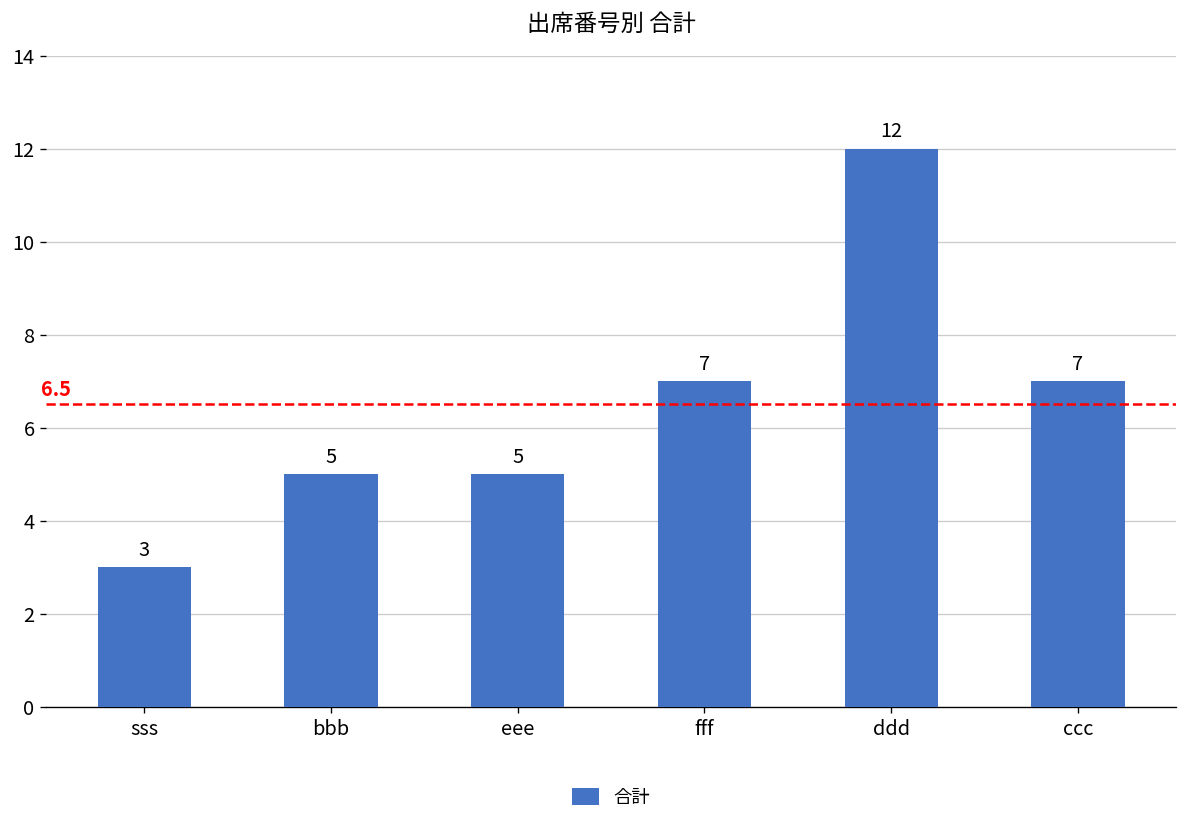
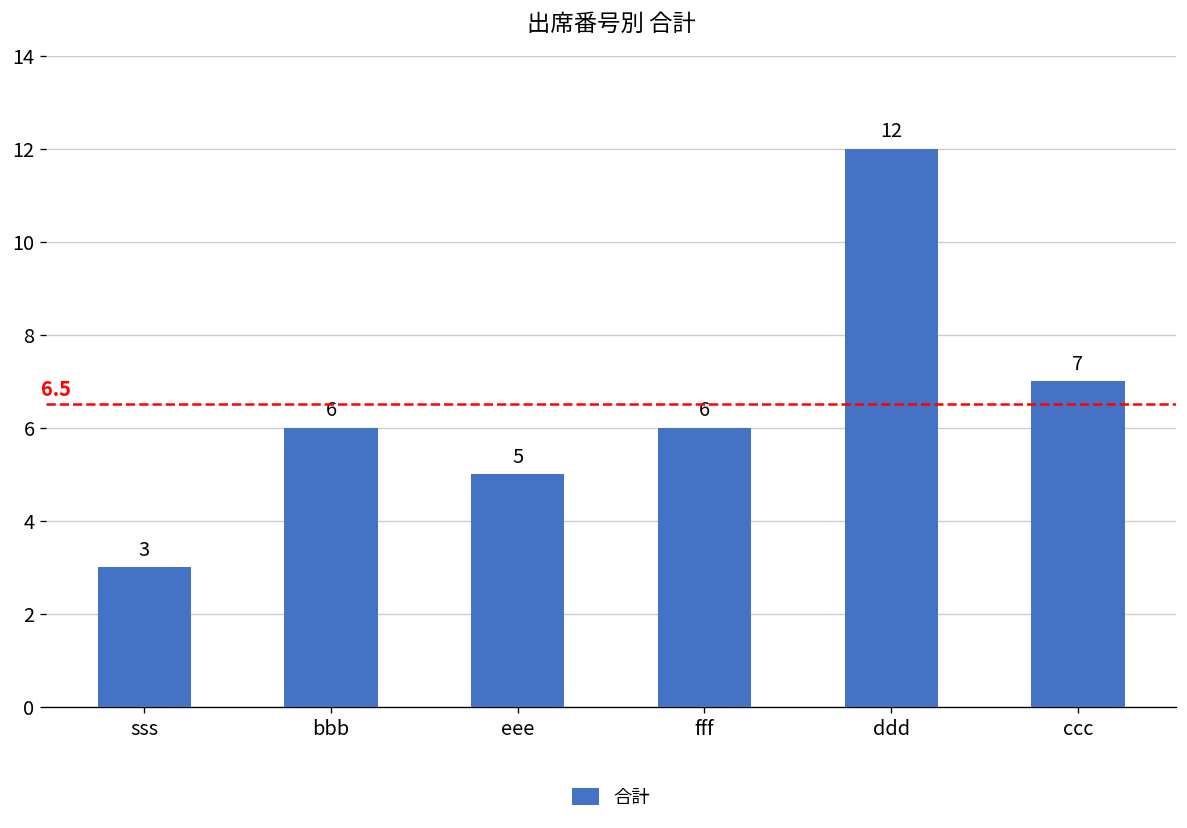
bbb: 5 -> 6
fff: 7 -> 6
